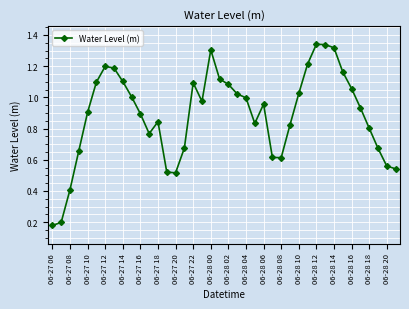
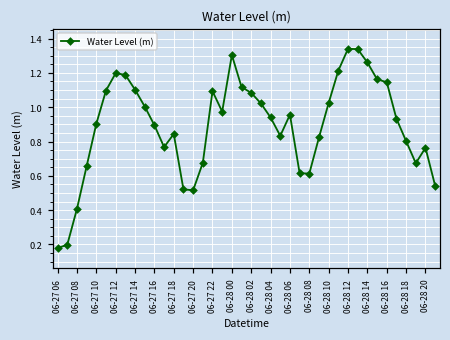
06-28 04: 1.00 -> 0.94
06-28 14: 1.32 -> 1.26
06-28 16: 1.06 -> 1.15
06-28 20: 0.56 -> 0.76
